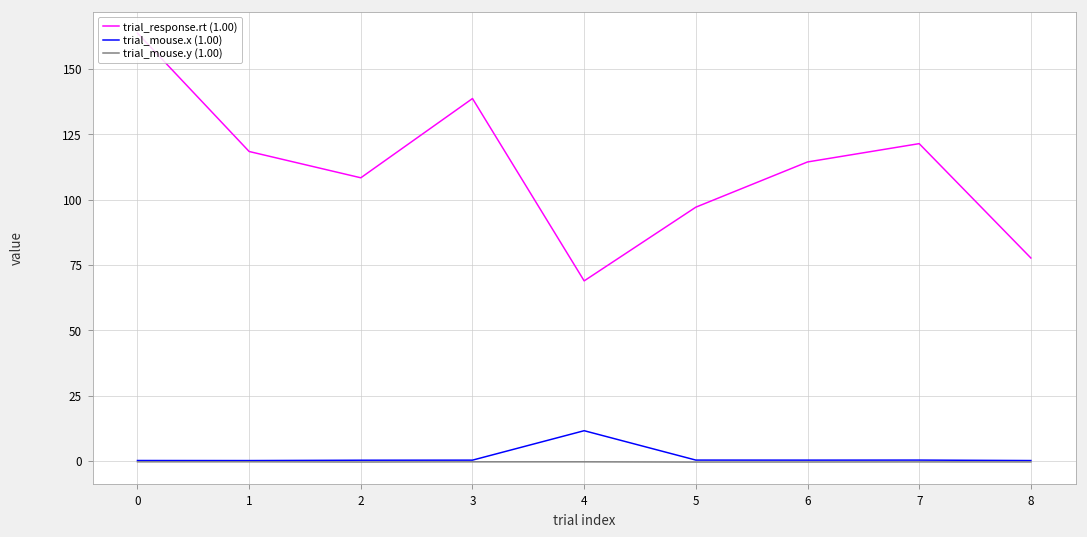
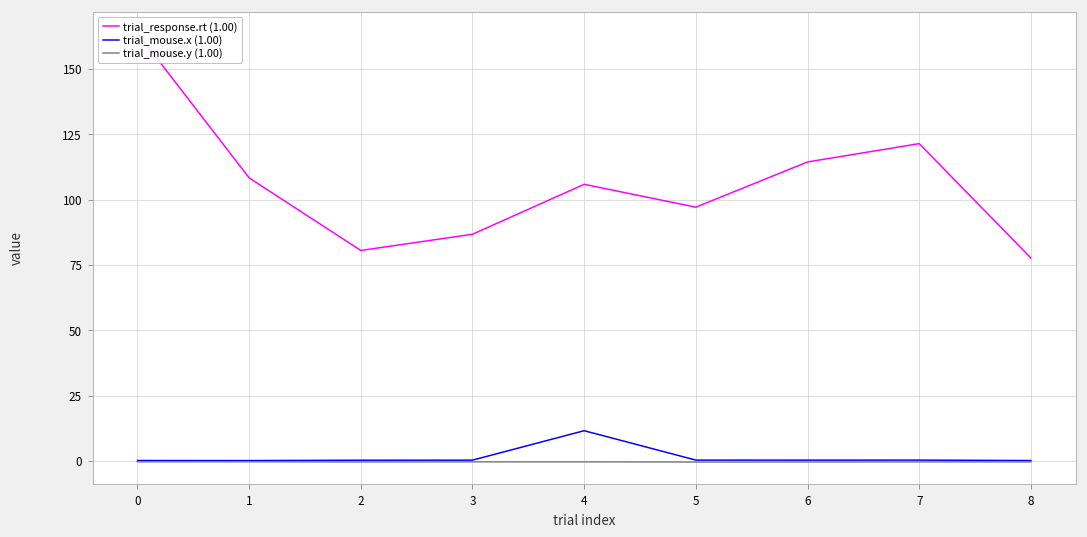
trial_response.rt (1.00), 1: 118 -> 108
trial_response.rt (1.00), 2: 108 -> 81
trial_response.rt (1.00), 3: 139 -> 87
trial_response.rt (1.00), 4: 69 -> 106
